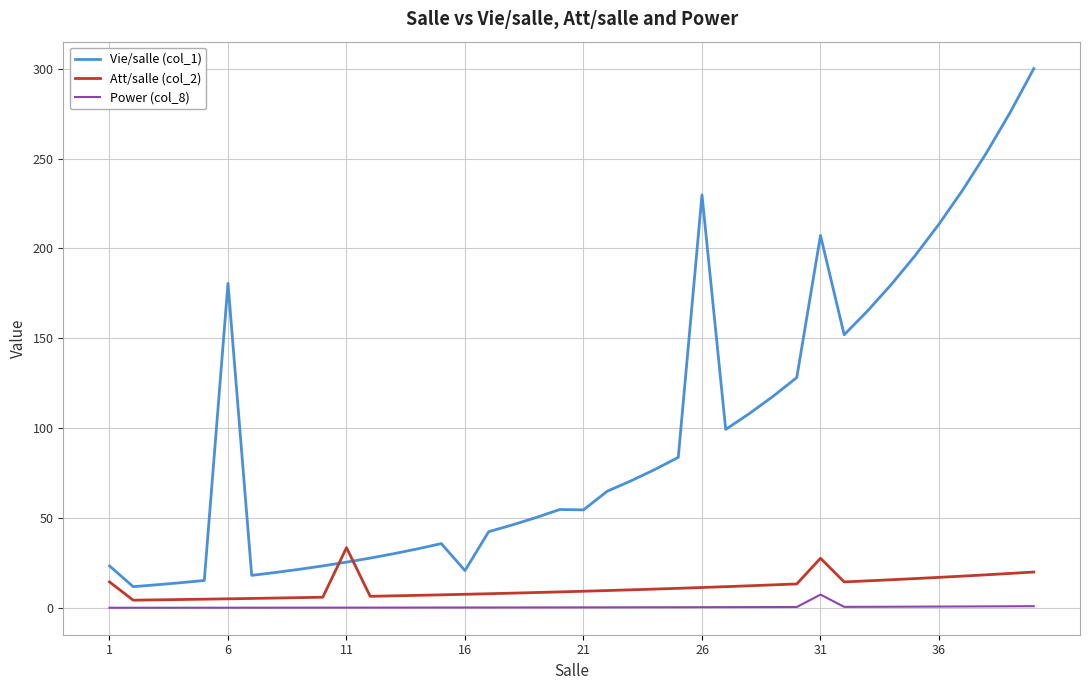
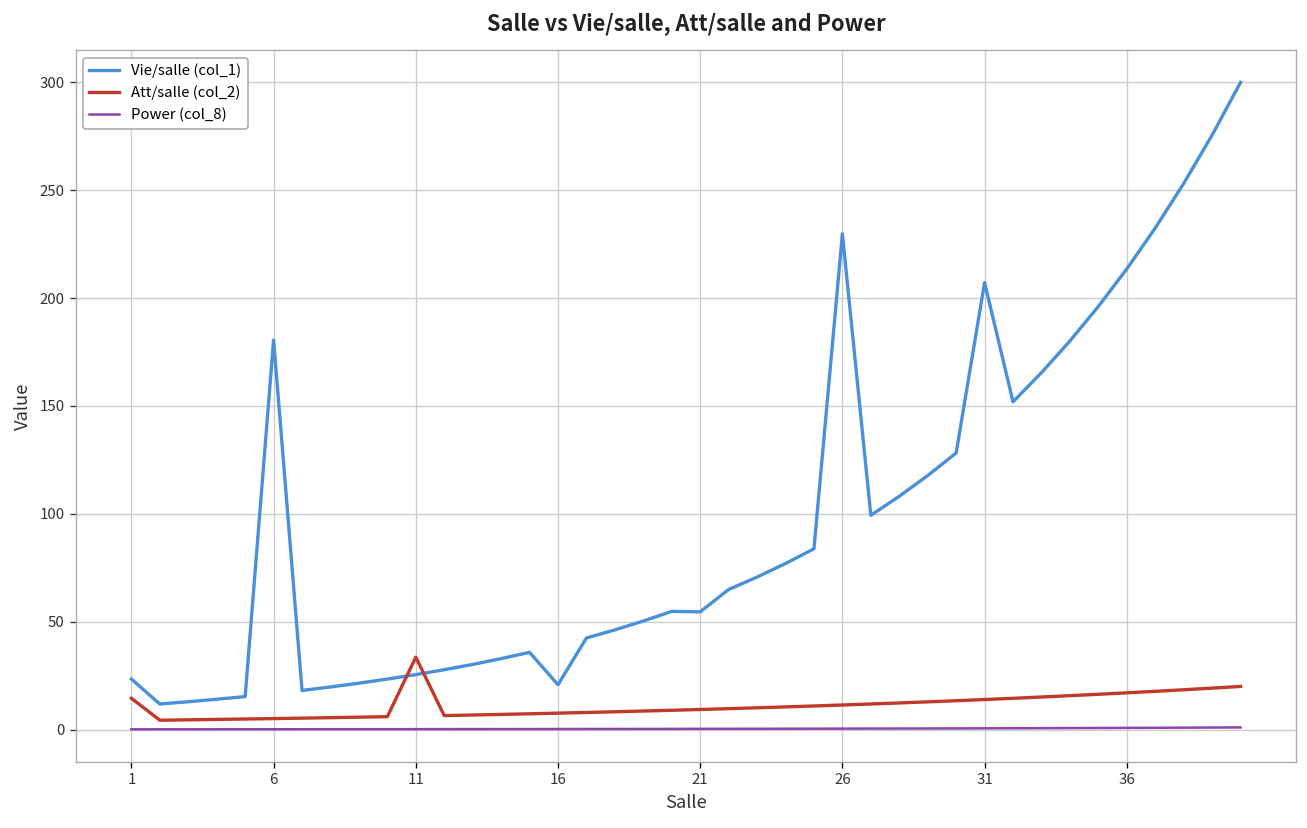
Att/salle (col_2), 31: 28 -> 14
Power (col_8), 31: 7 -> 1
